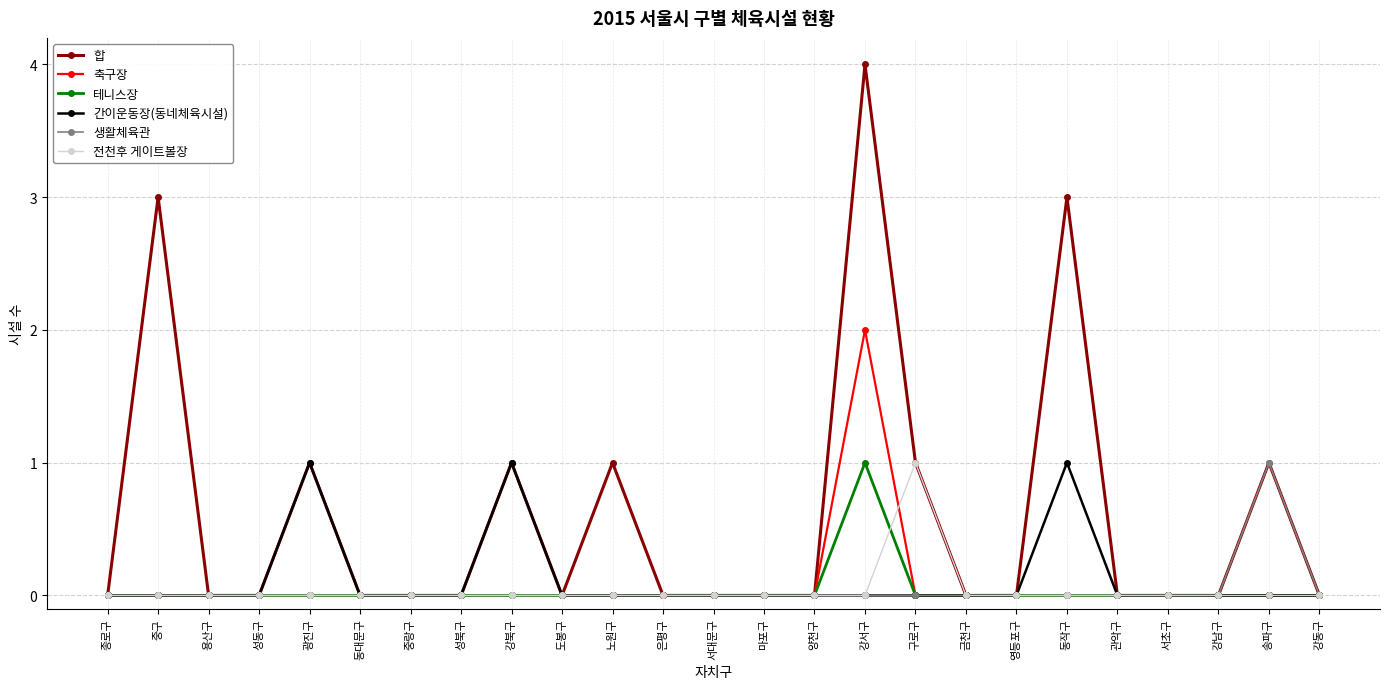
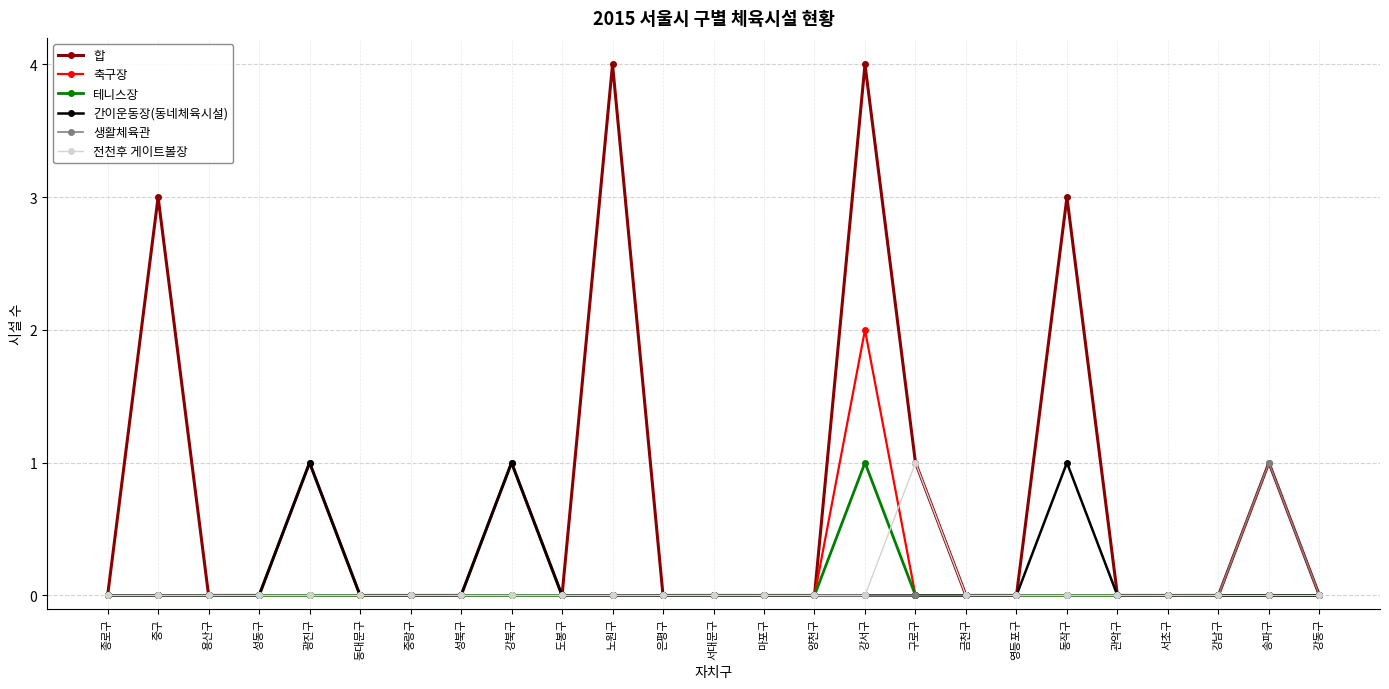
합, 노원구: 1 -> 4
